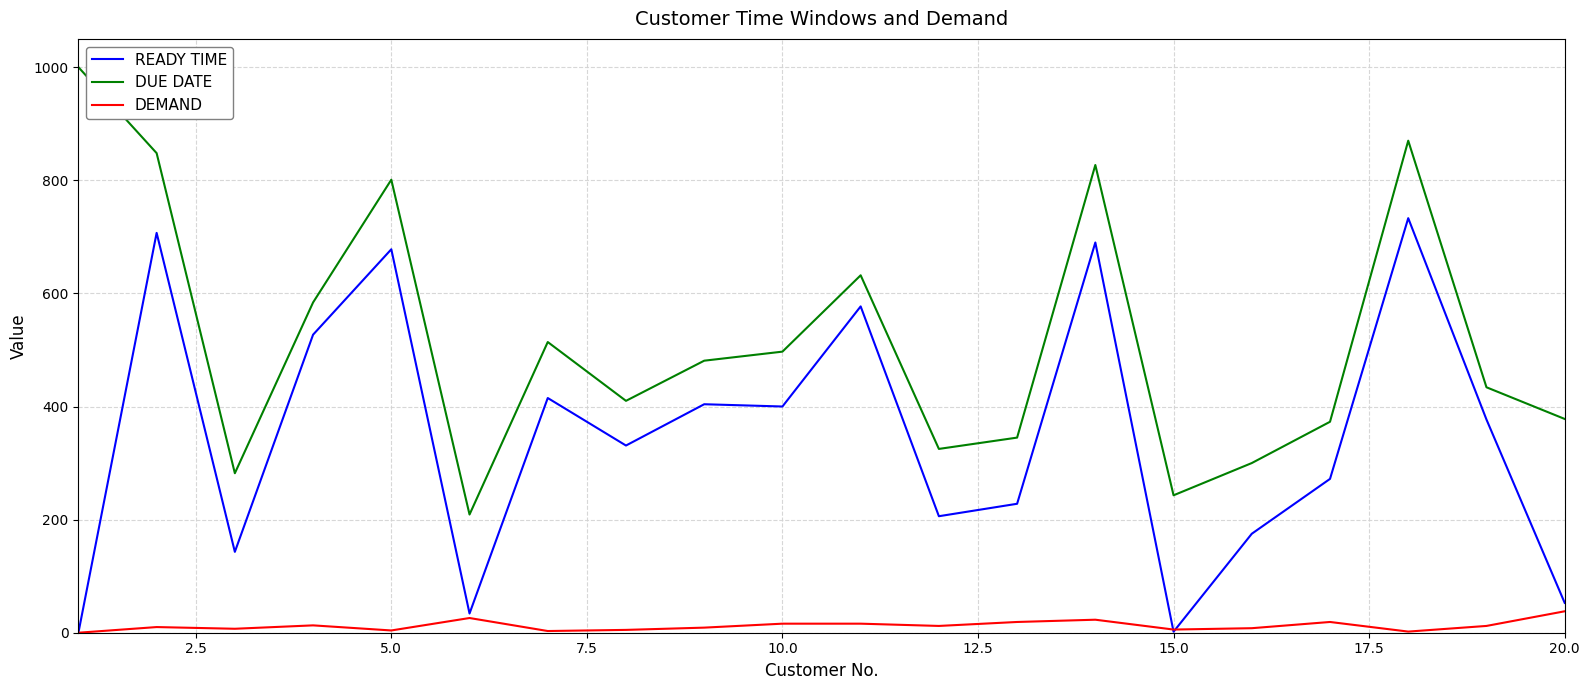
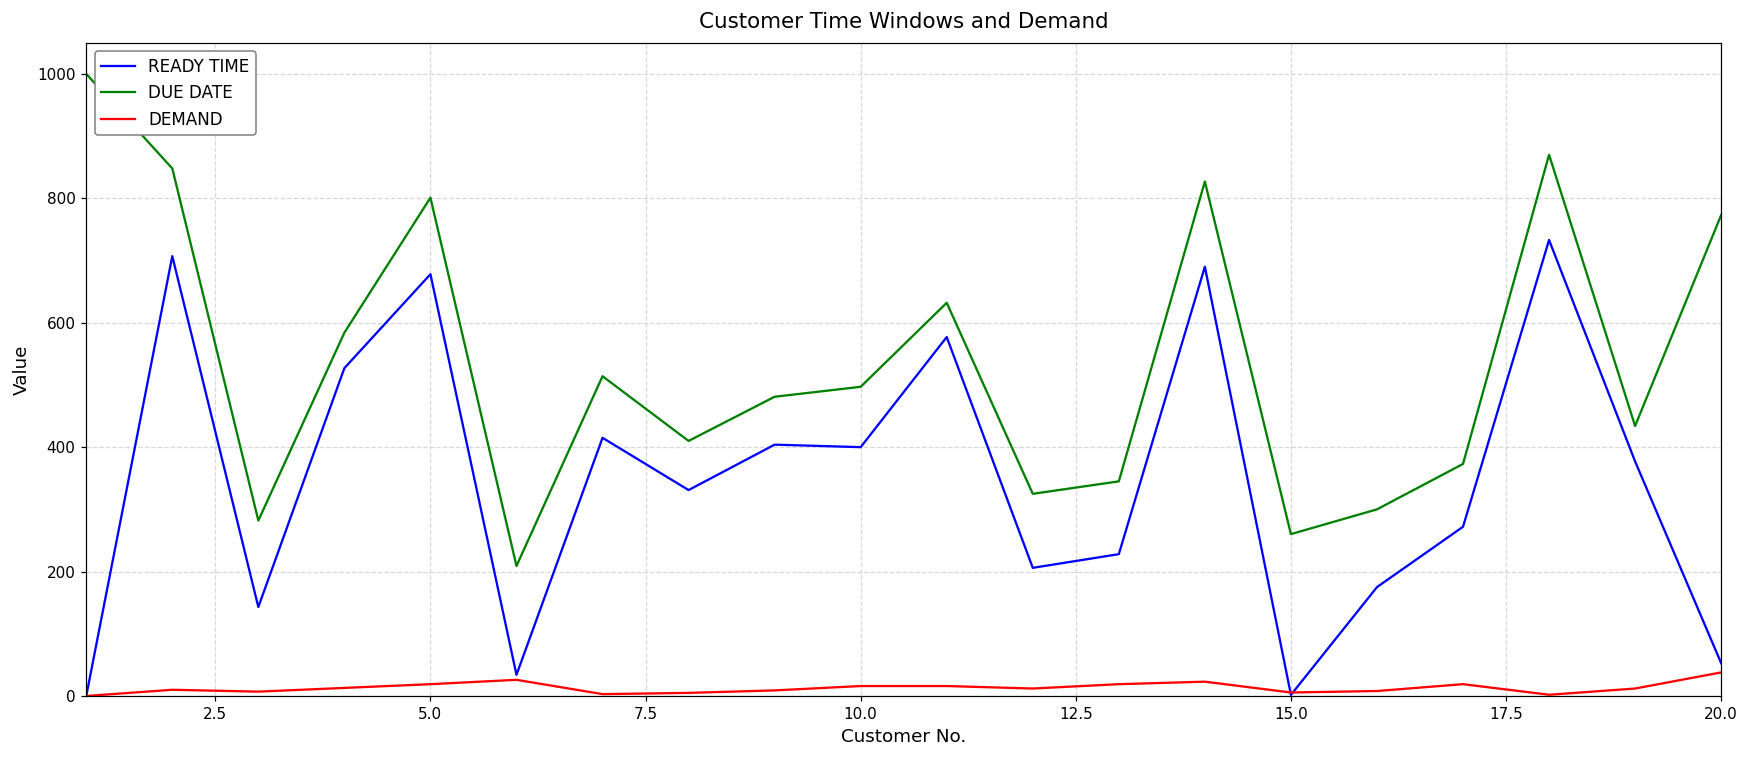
DEMAND, 5.0: 0 -> 20
DUE DATE, 15.0: 240 -> 260
DUE DATE, 20.0: 380 -> 770
